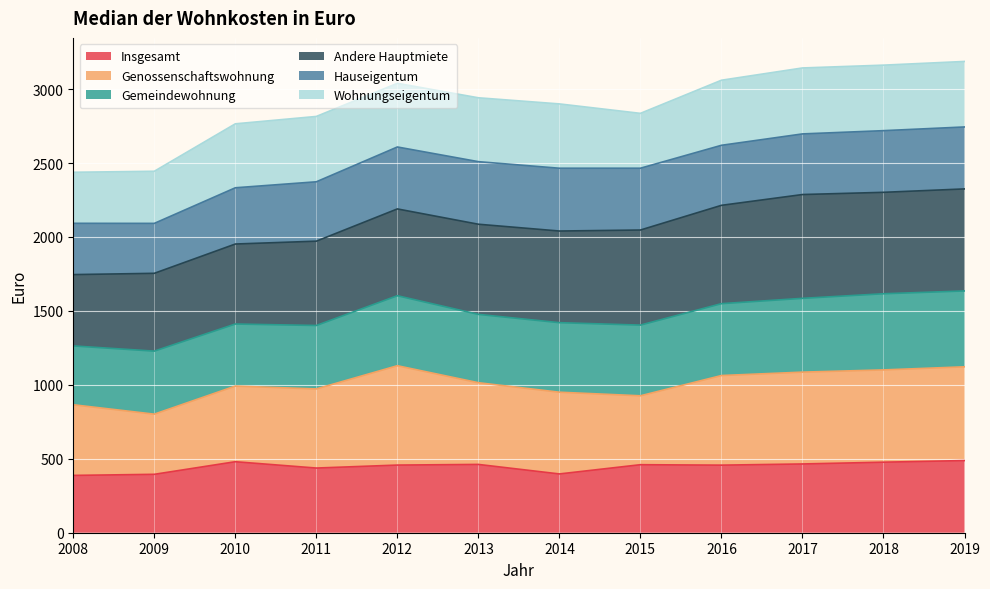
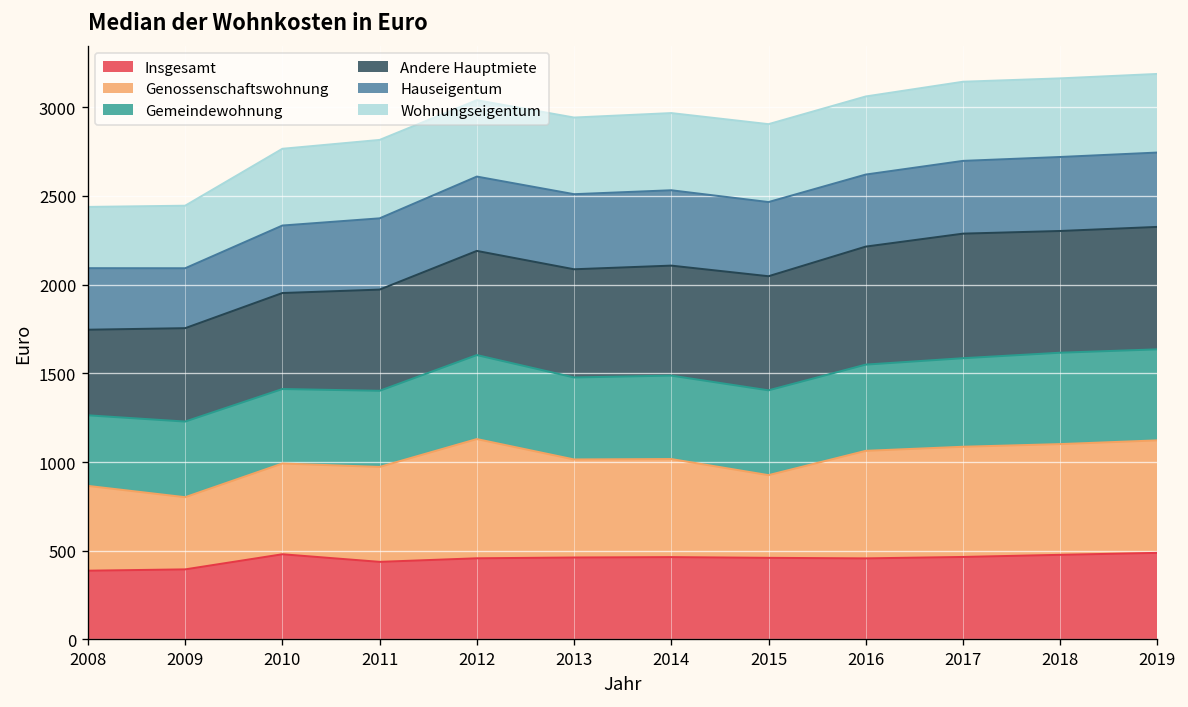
Insgesamt, 2014: 400 -> 460
Wohnungseigentum, 2015: 370 -> 440
